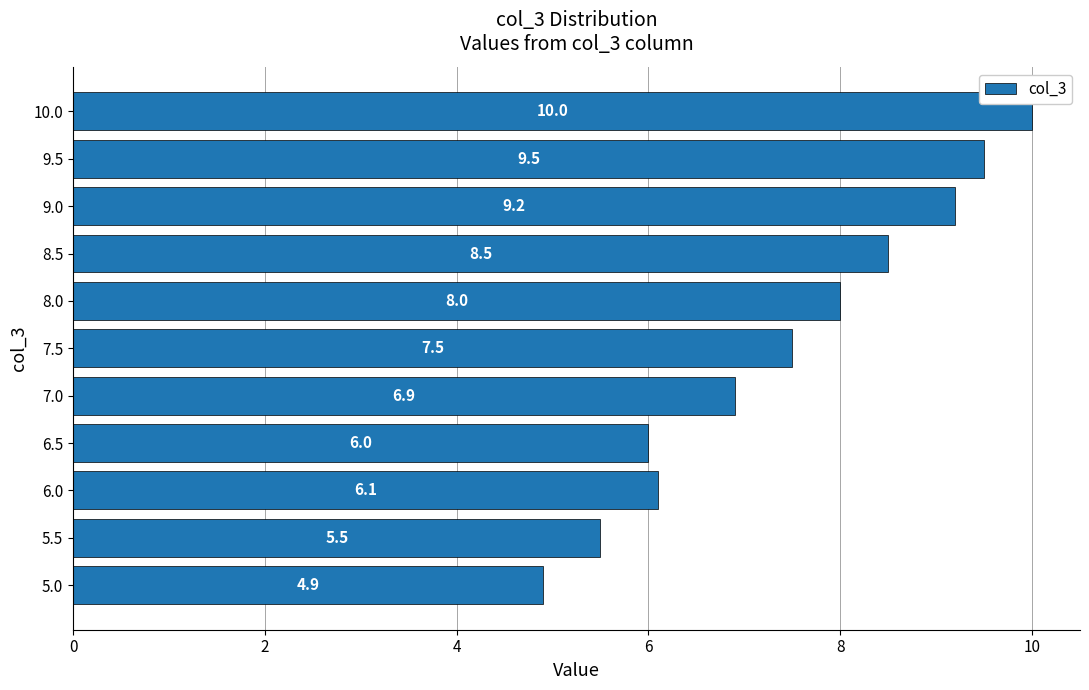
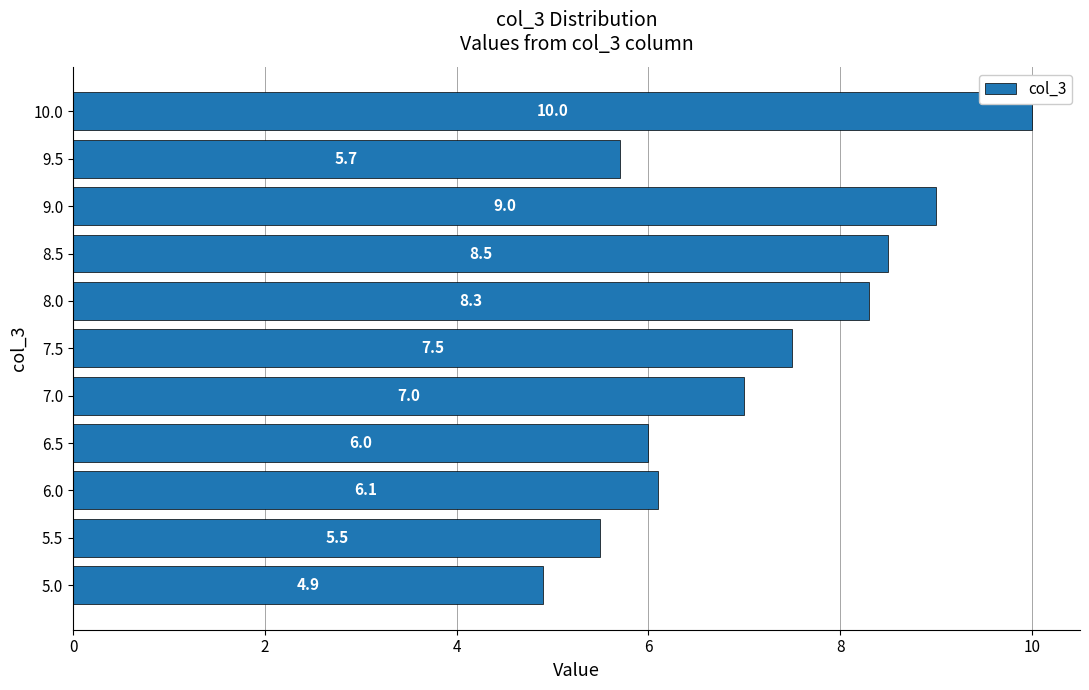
9.5: 9.5 -> 5.7
9.0: 9.2 -> 9.0
8.0: 8.0 -> 8.3
7.0: 6.9 -> 7.0
